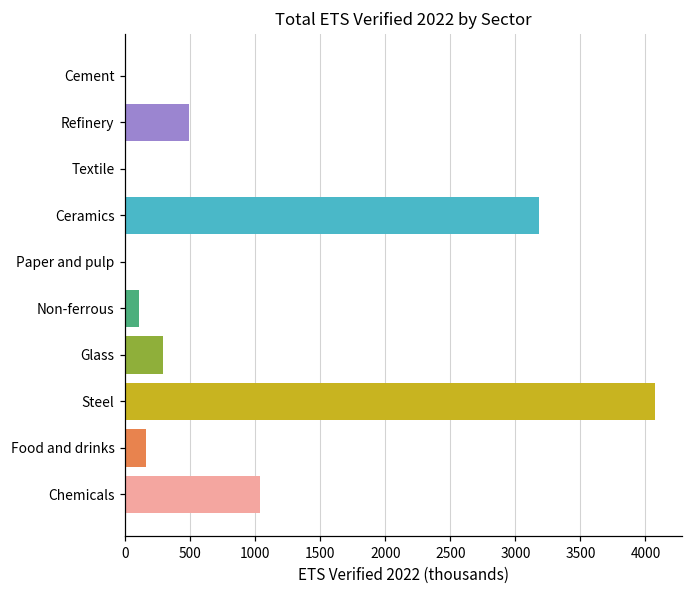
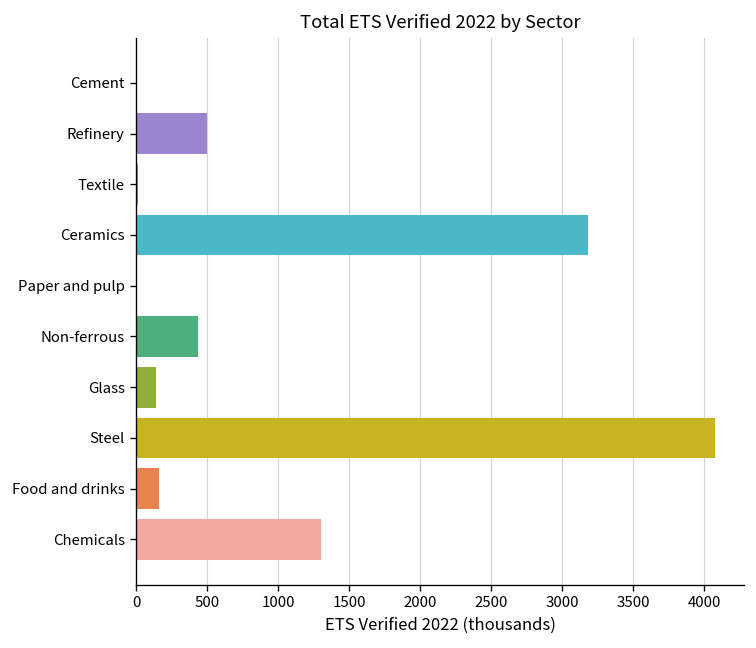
Non-ferrous: 110 -> 430
Glass: 290 -> 140
Chemicals: 1030 -> 1300
